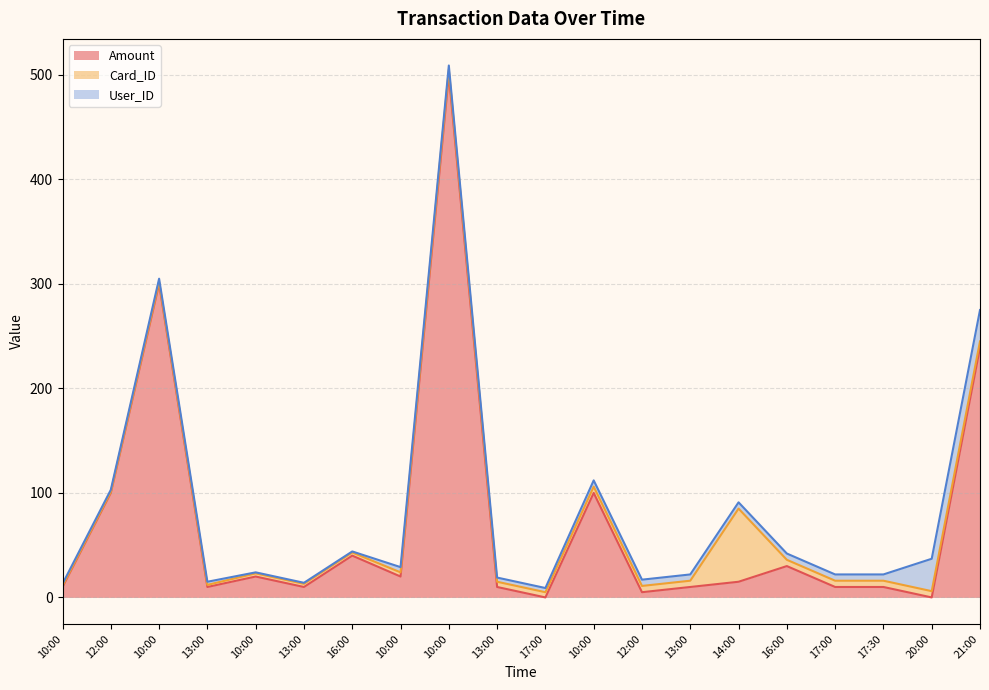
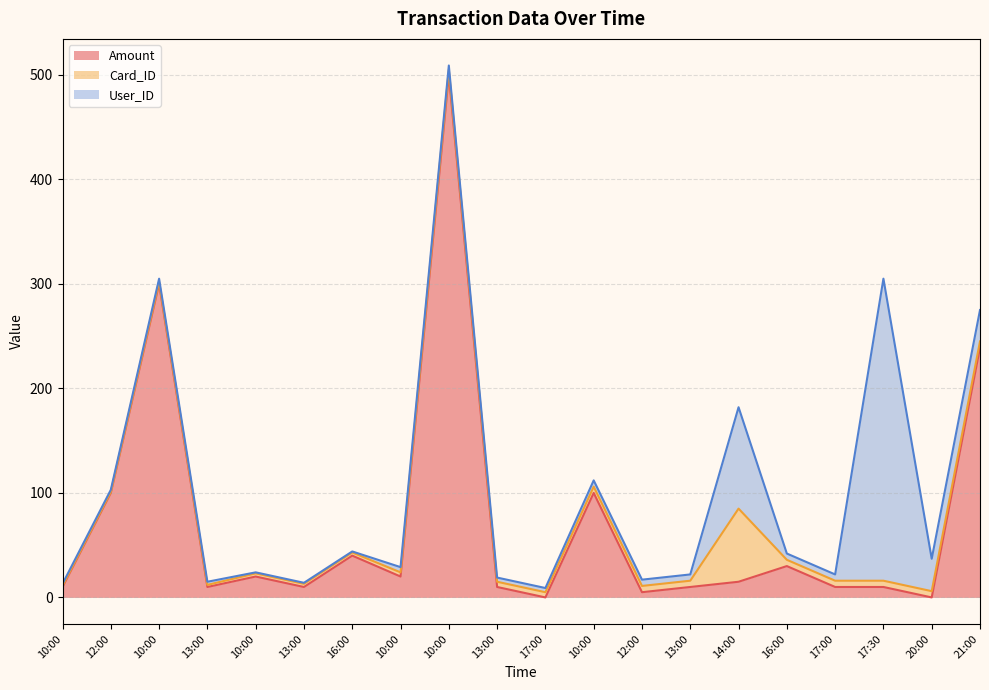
User_ID, 14:00: 6 -> 97
User_ID, 17:30: 6 -> 289
